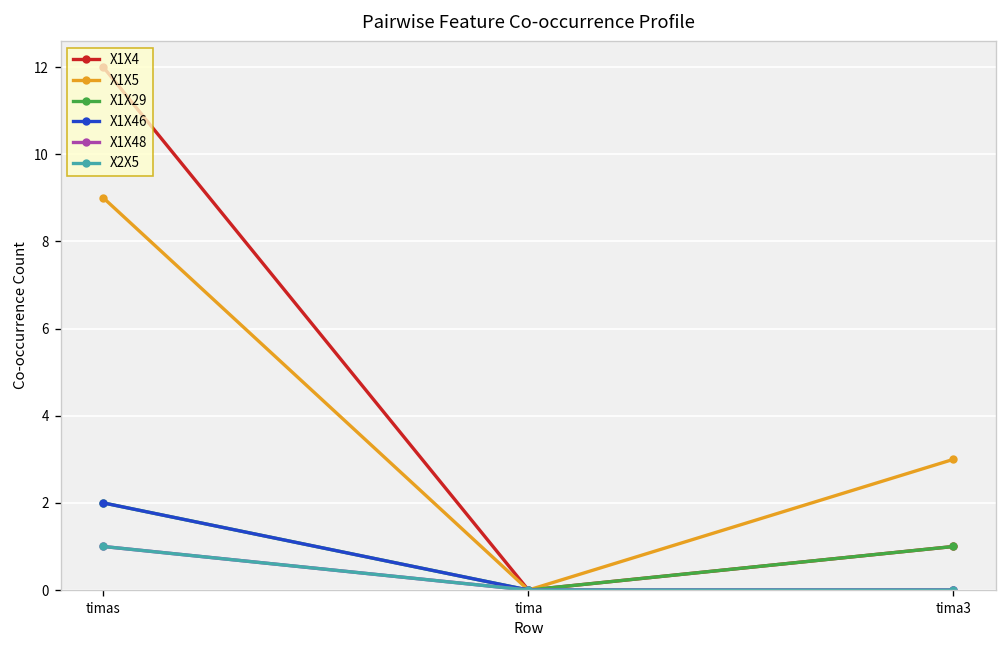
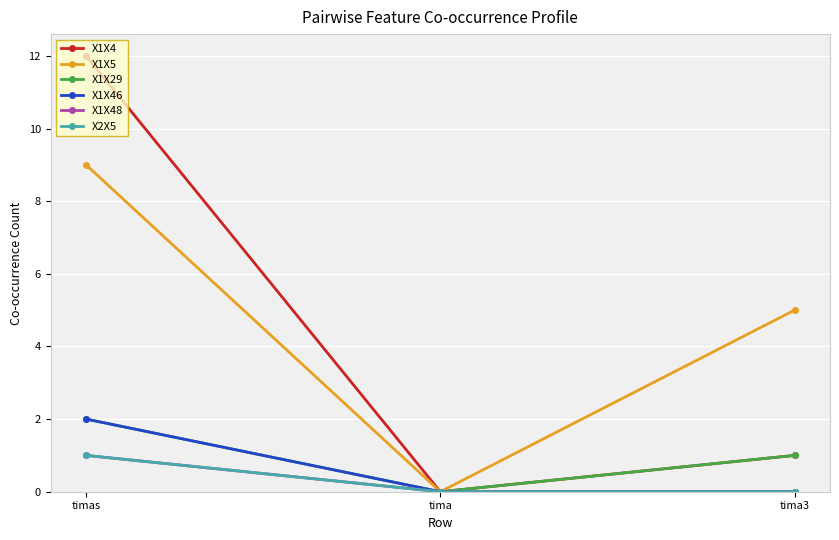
X1X5, tima3: 3 -> 5
